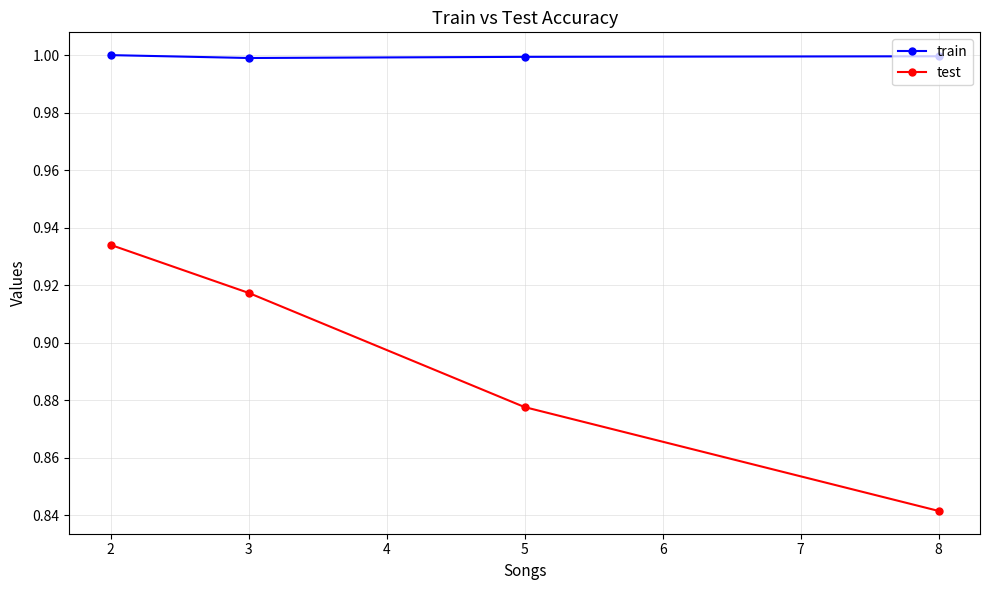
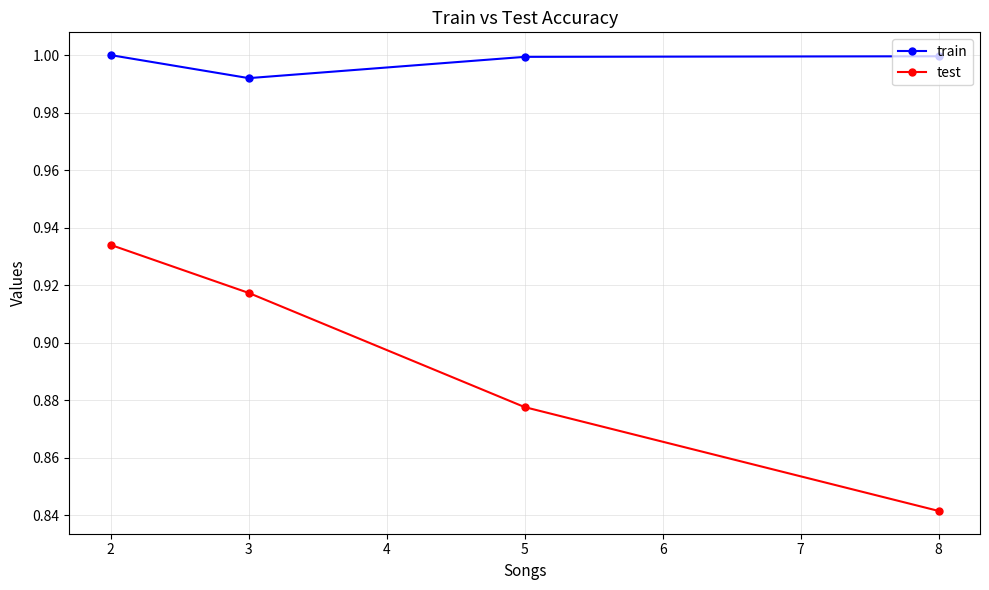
train, 3: 0.999 -> 0.992
